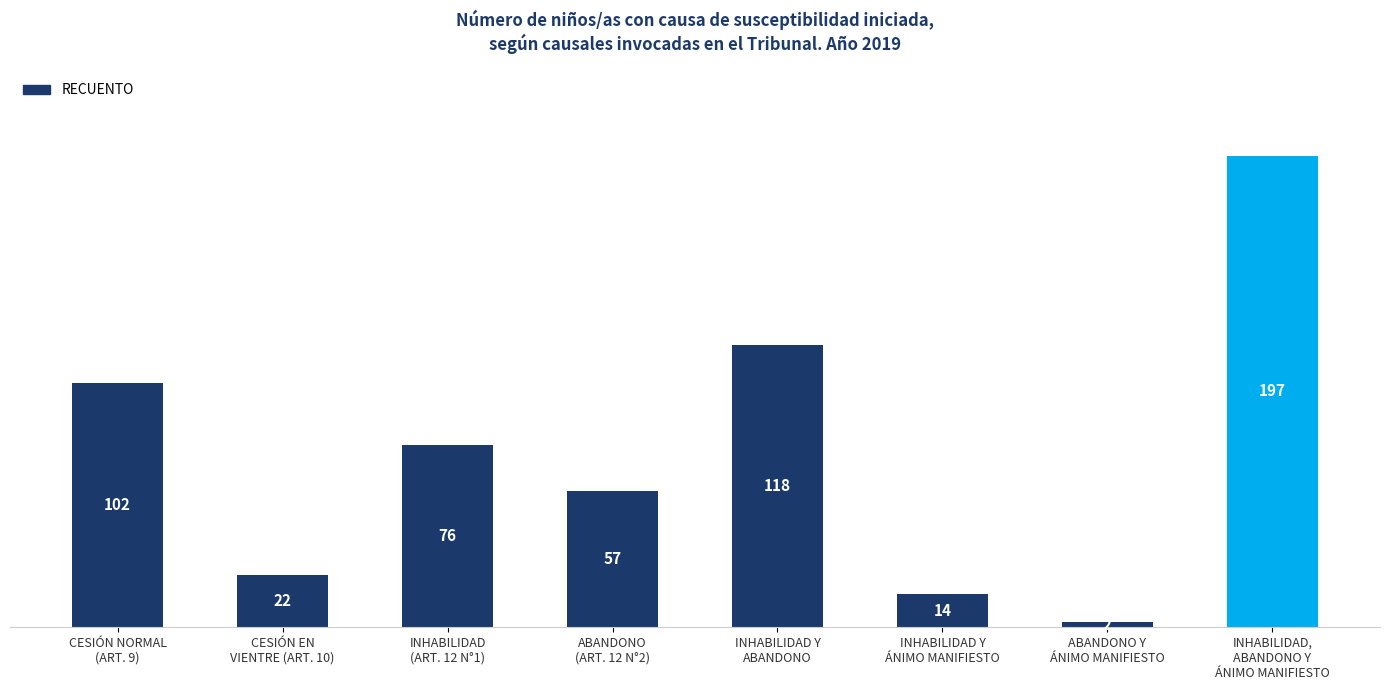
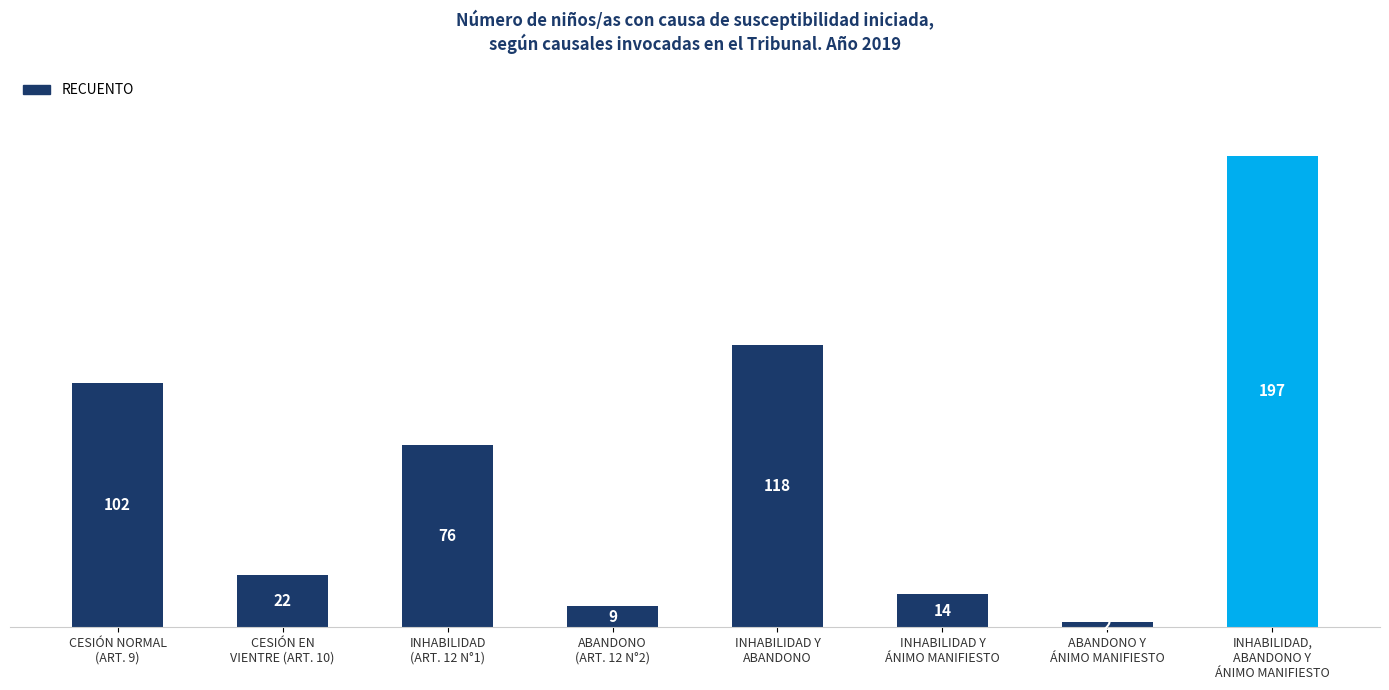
ABANDONO (ART. 12 N°2): 57 -> 9
